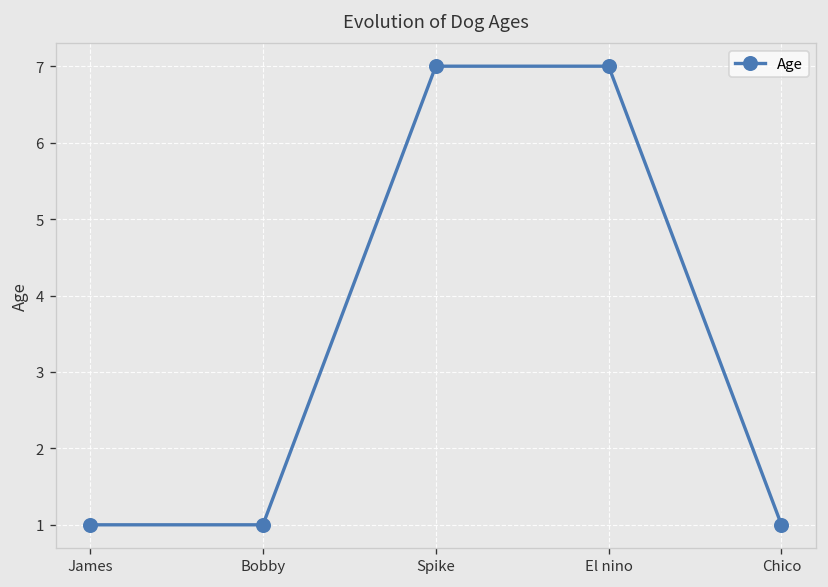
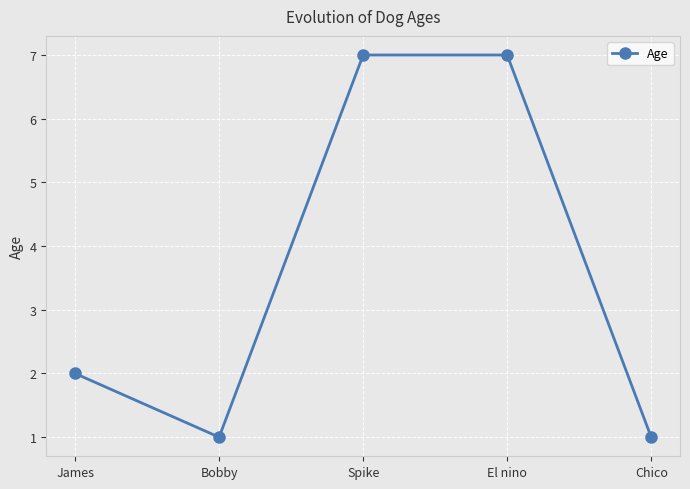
James: 1 -> 2
